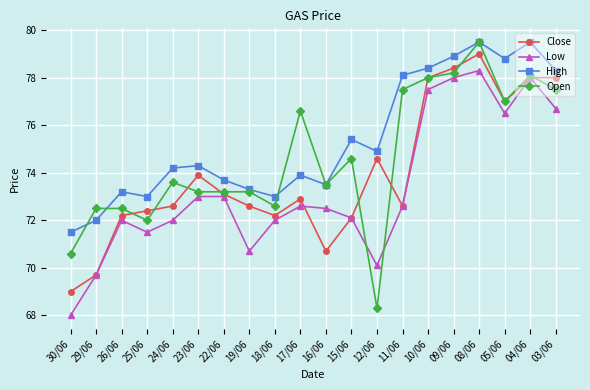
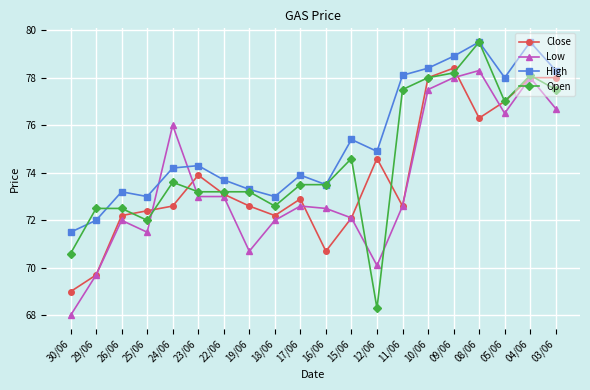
Low, 24/06: 72 -> 76
Open, 17/06: 76.6 -> 73.5
Close, 08/06: 79.0 -> 76.3
High, 05/06: 78.8 -> 78.0
